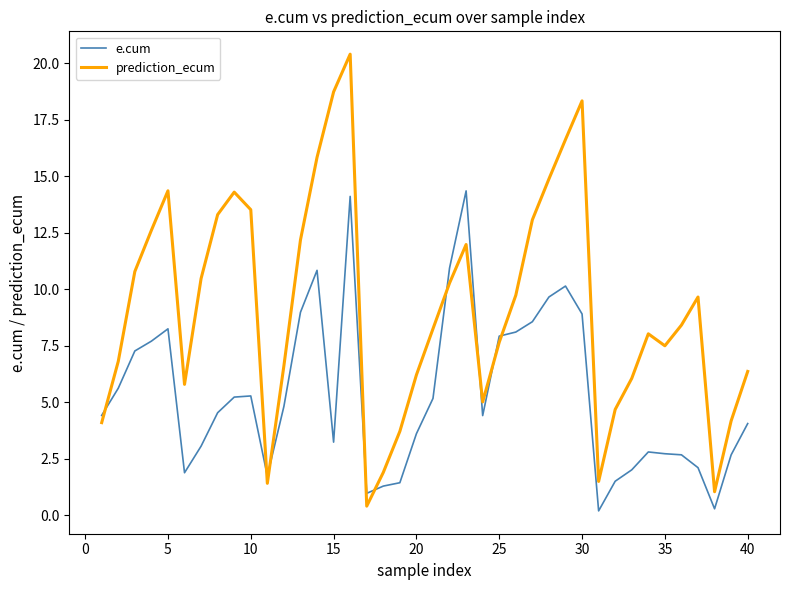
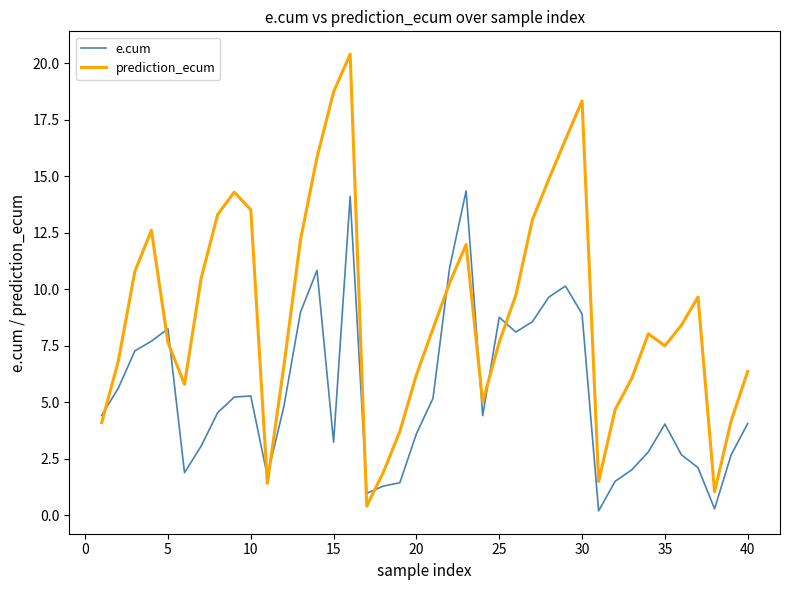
prediction_ecum, 5: 14.4 -> 7.6
e.cum, 25: 7.9 -> 8.8
e.cum, 35: 2.7 -> 4.0
